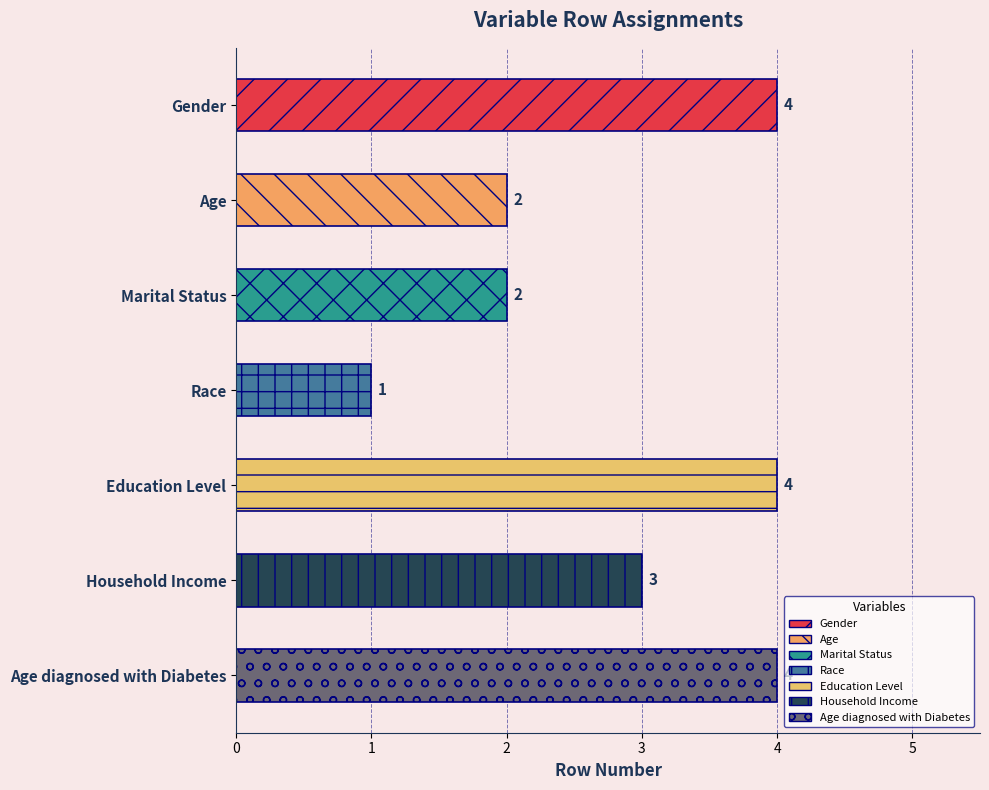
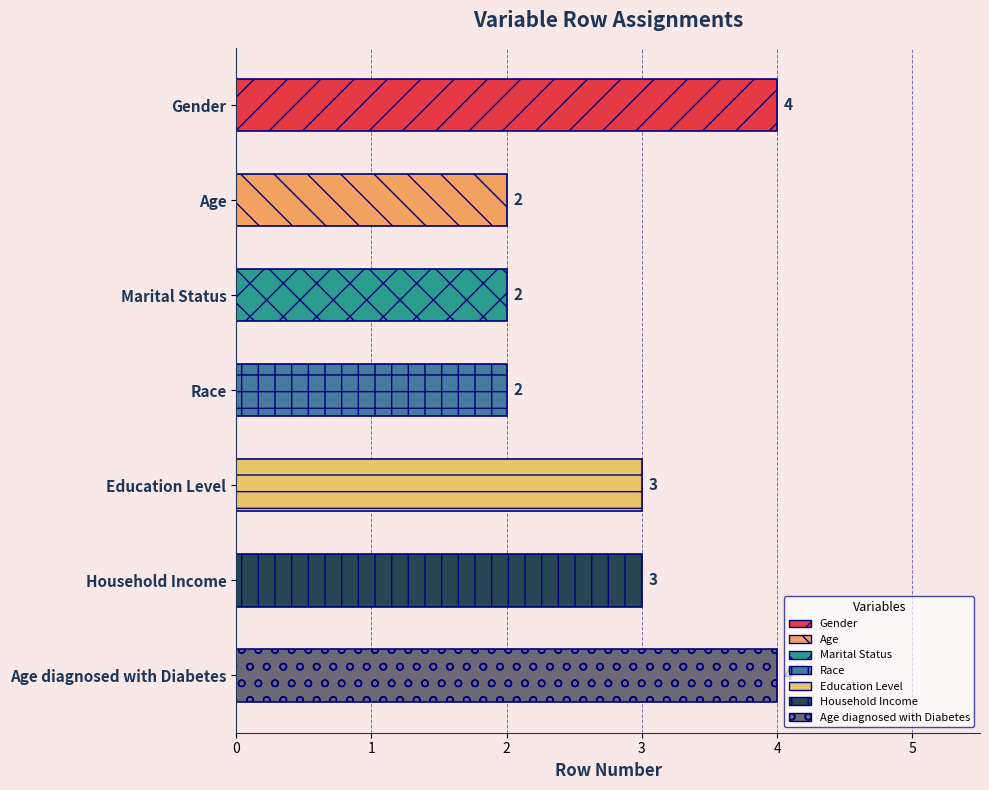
Race: 1 -> 2
Education Level: 4 -> 3
